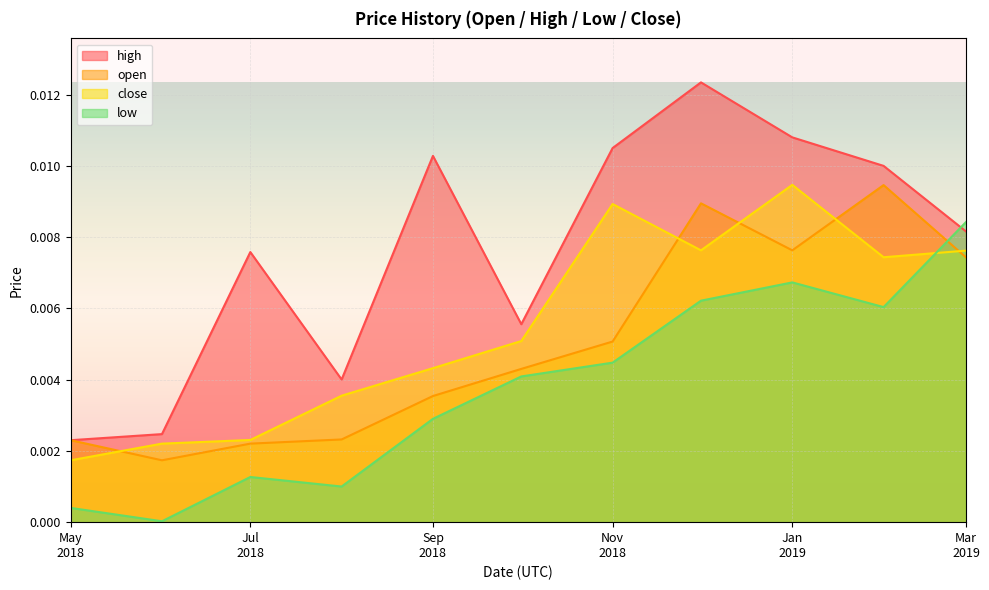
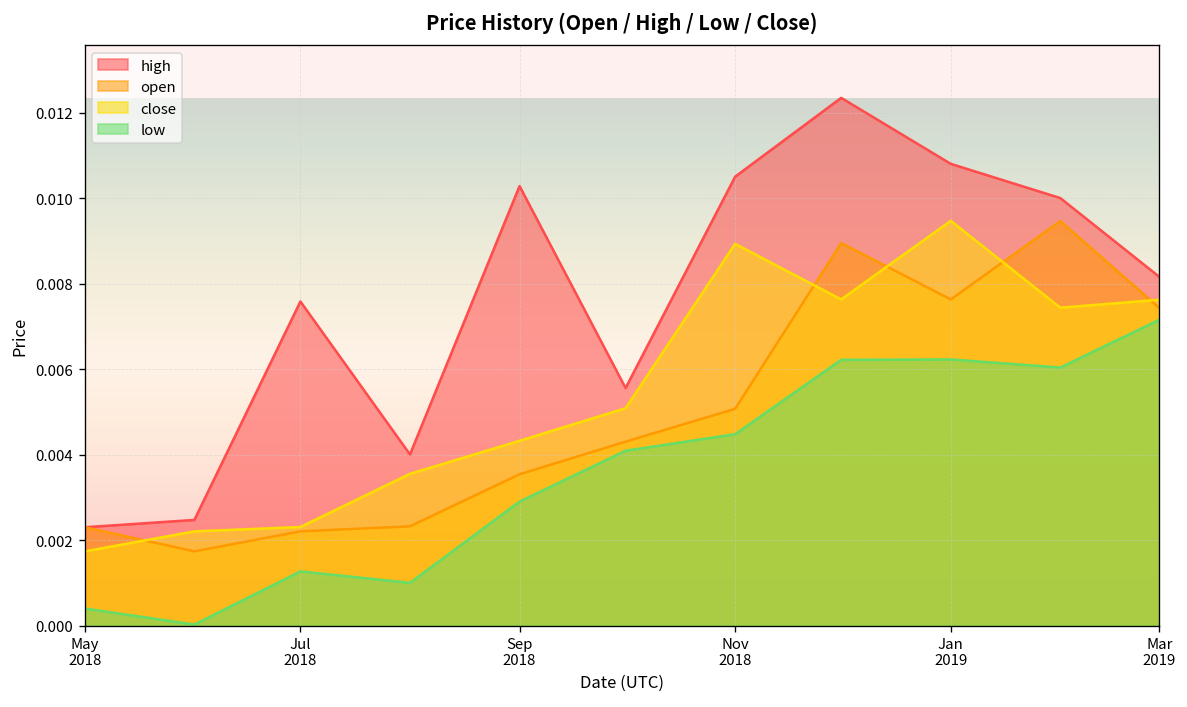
low, Jan 2019: 0.0067 -> 0.0062
low, Mar 2019: 0.0084 -> 0.0072
